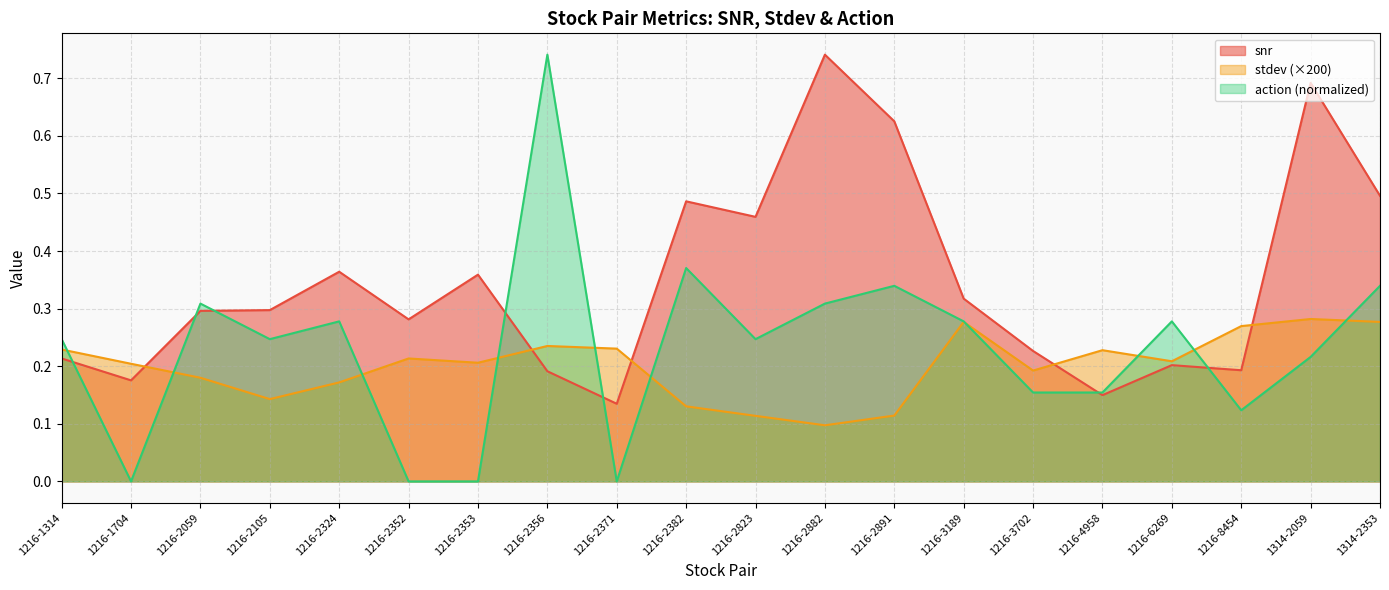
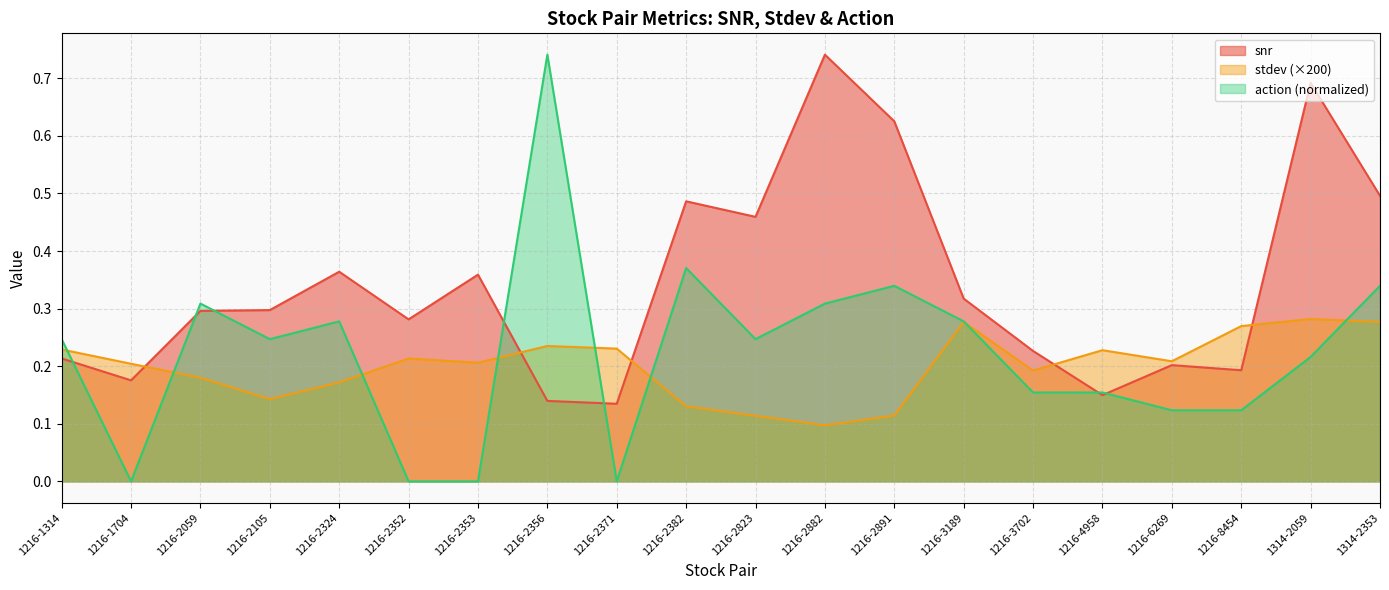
snr, 1216-2356: 0.19 -> 0.14
action (normalized), 1216-6269: 0.28 -> 0.12
